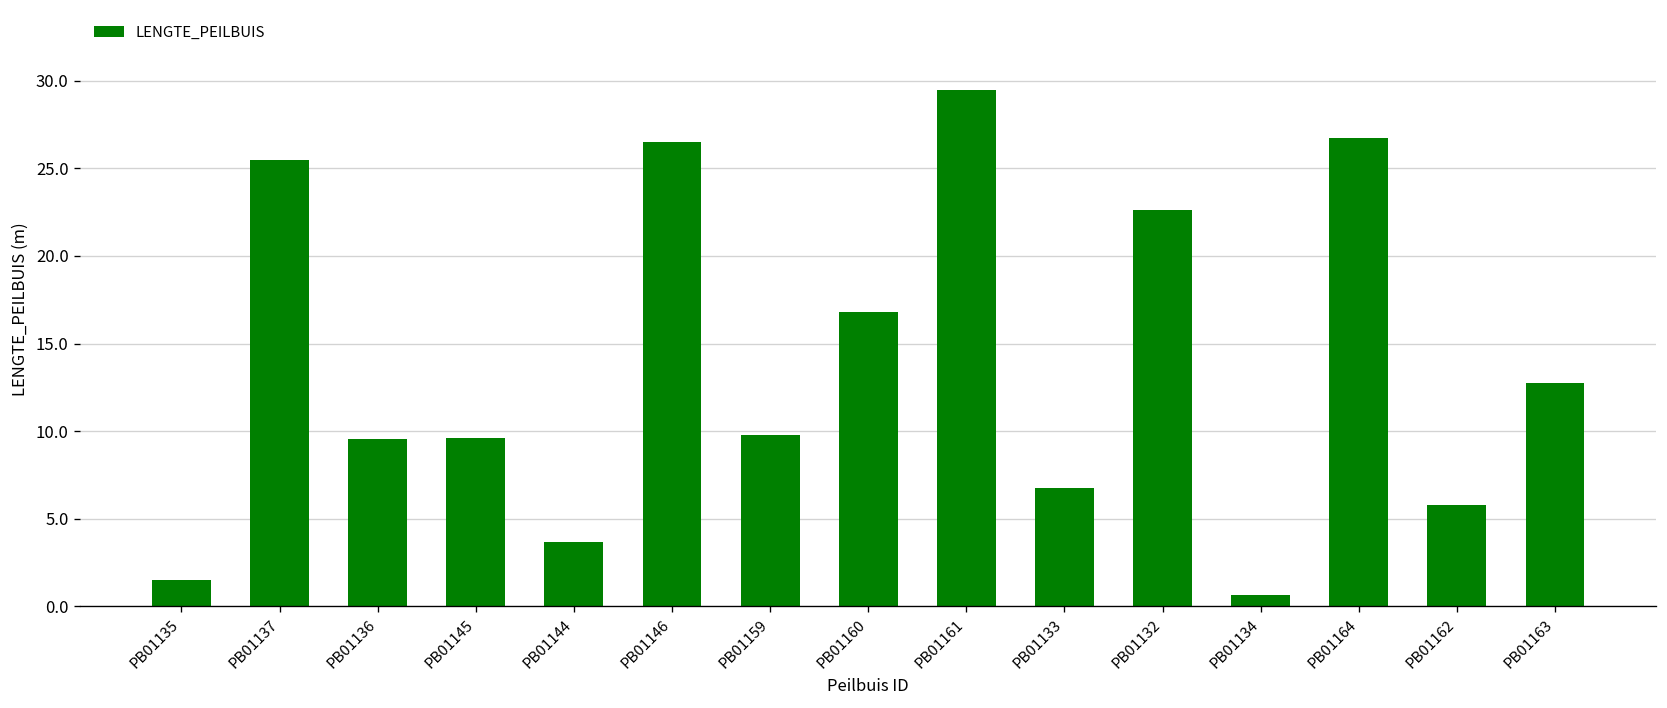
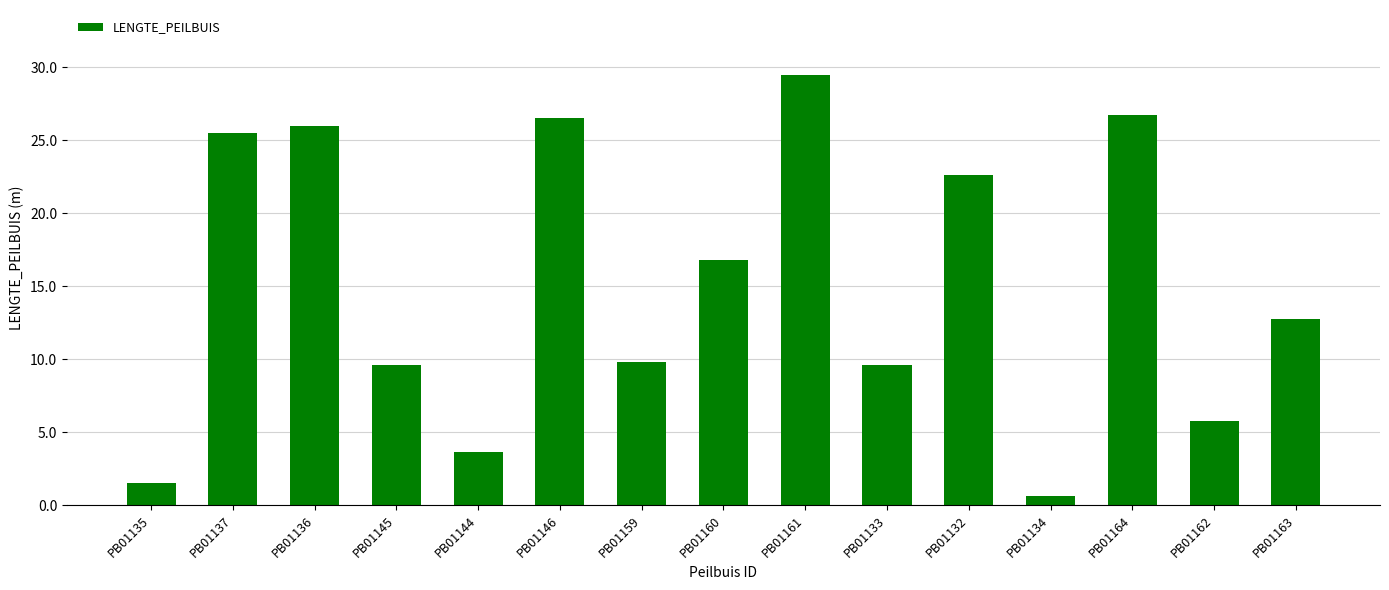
PB01136: 9.6 -> 26.0
PB01133: 6.8 -> 9.6
